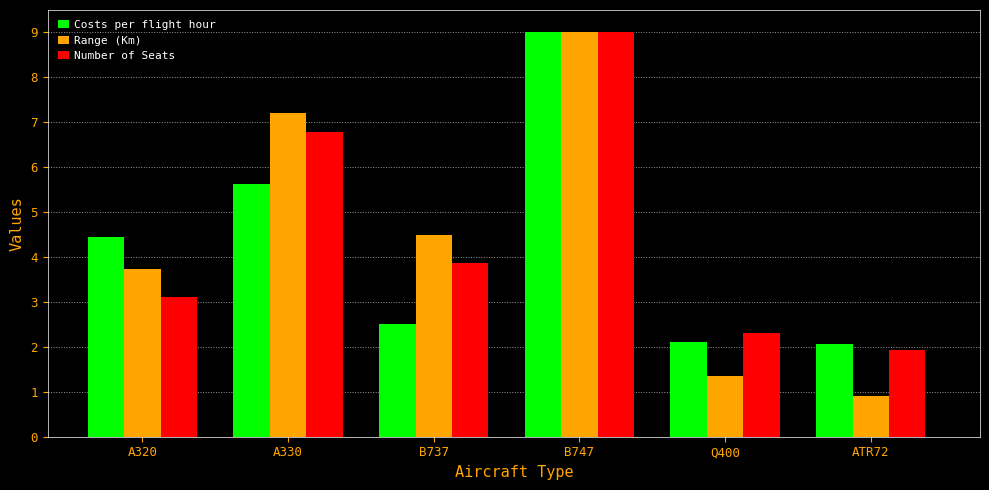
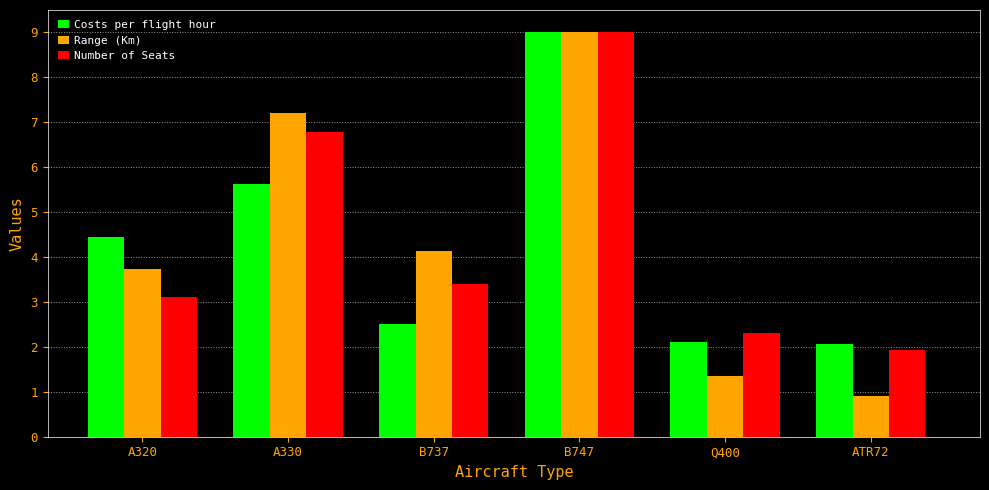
Range (Km), B737: 4.5 -> 4.1
Number of Seats, B737: 3.9 -> 3.4
